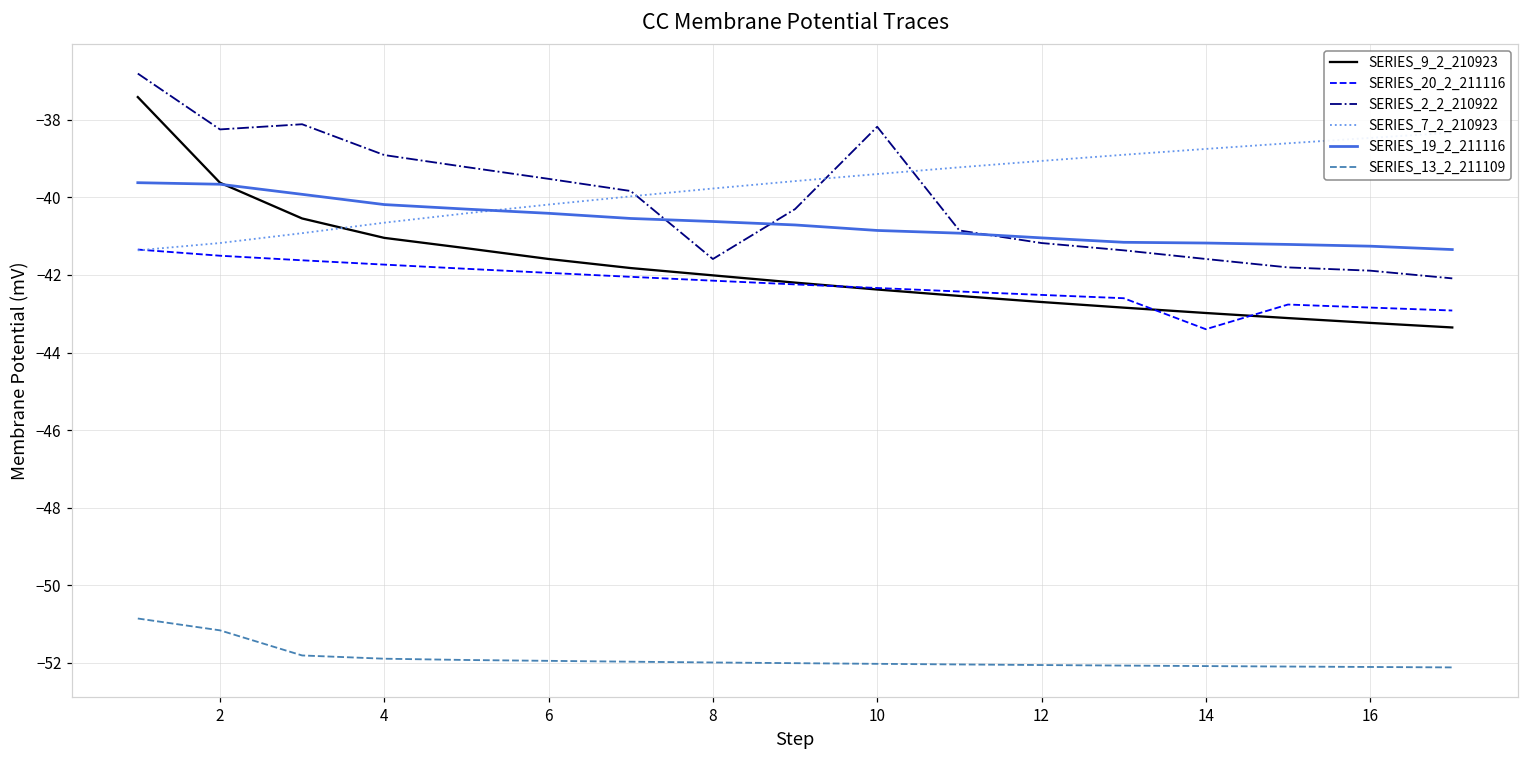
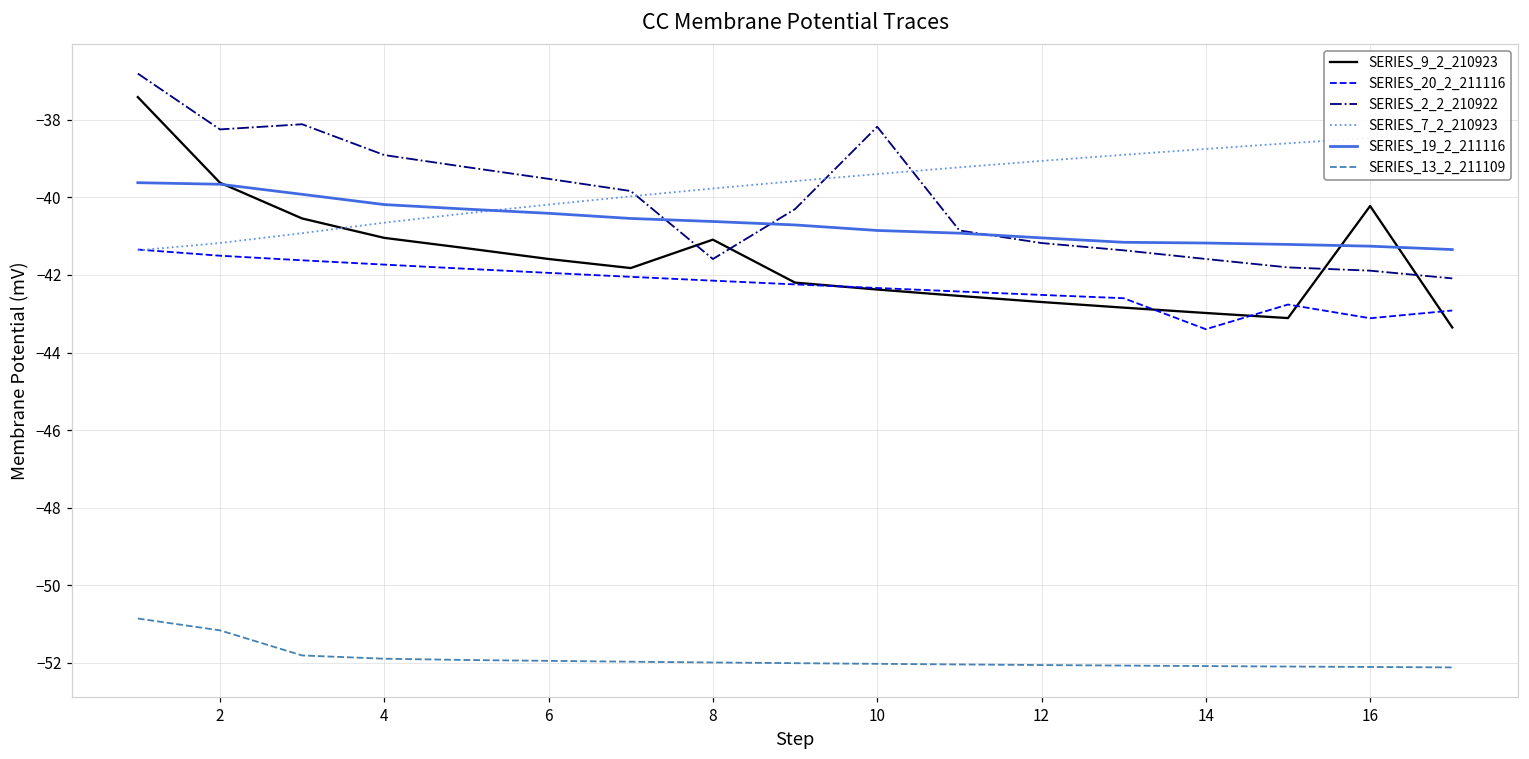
SERIES_9_2_210923, 8: -42.0 -> -41.1
SERIES_9_2_210923, 16: -43.2 -> -40.2
SERIES_20_2_211116, 16: -42.8 -> -43.1
